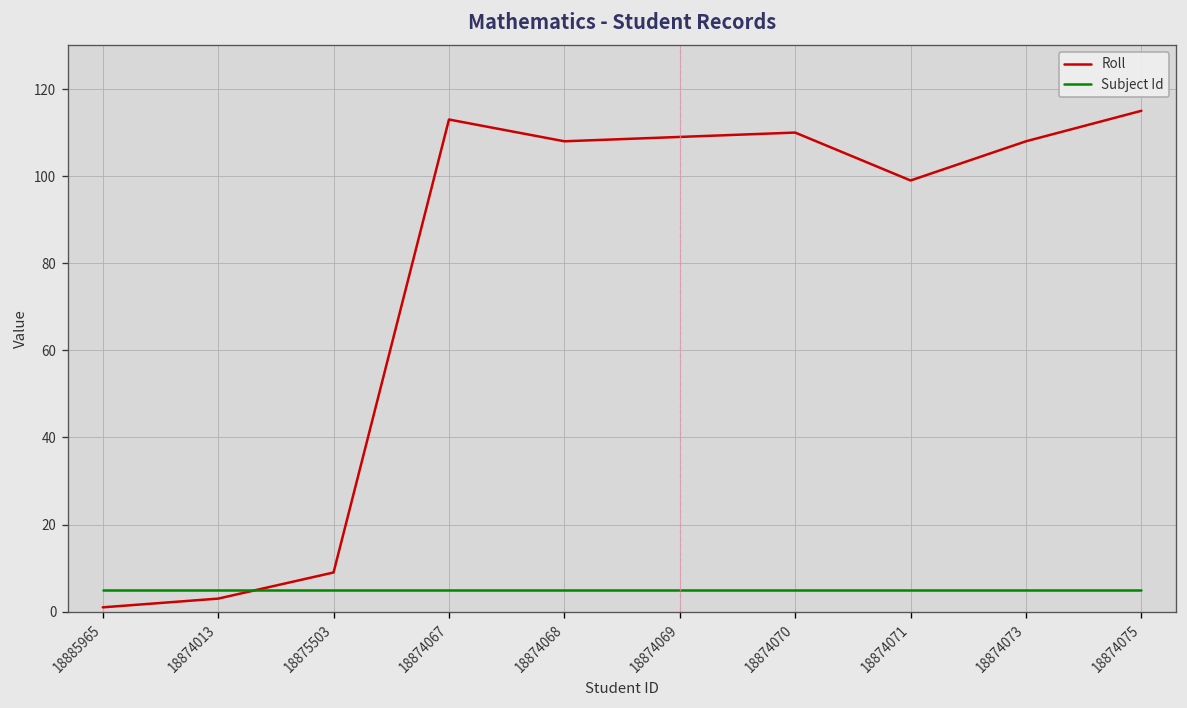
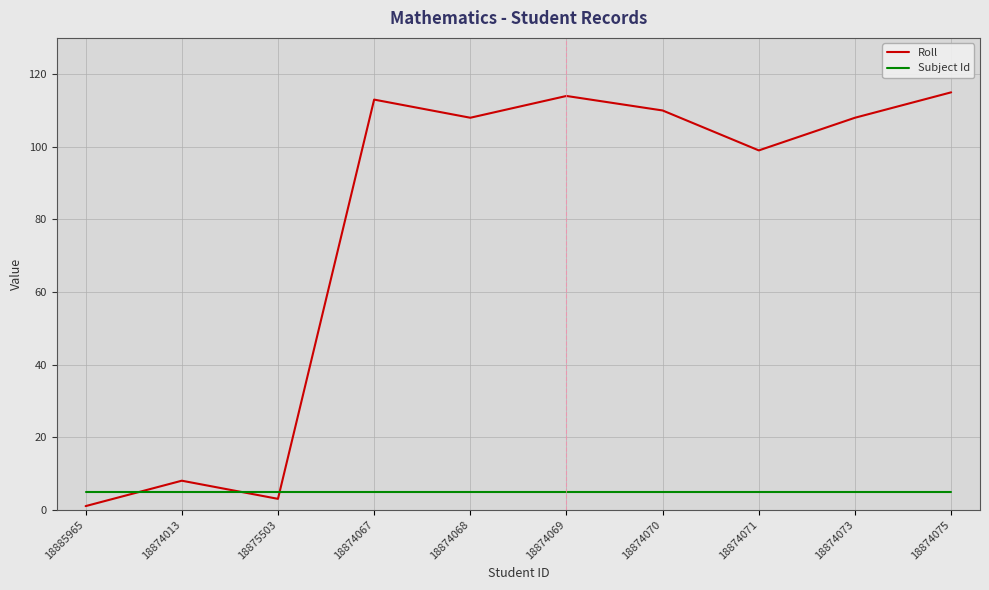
Roll, 18874013: 3 -> 8
Roll, 18875503: 9 -> 3
Roll, 18874069: 109 -> 114
